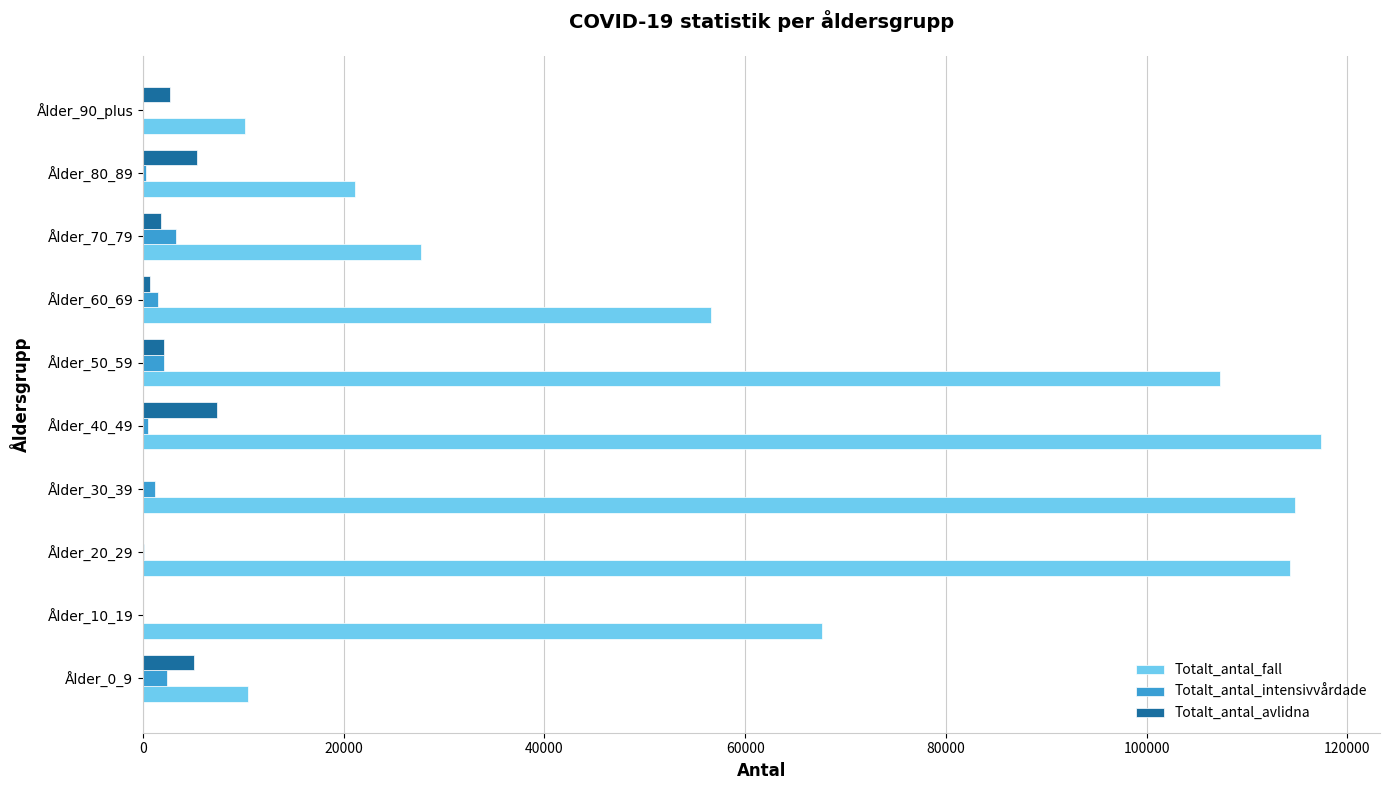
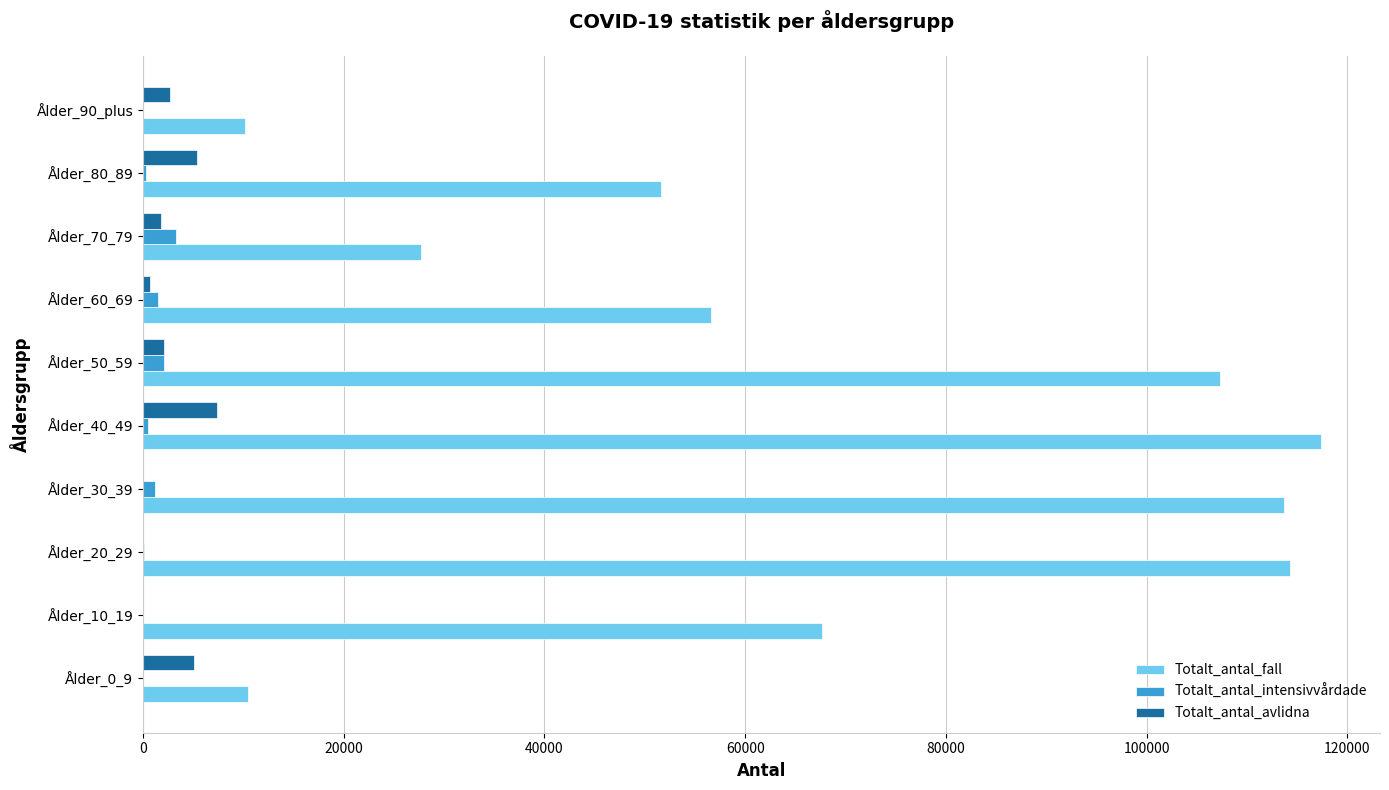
Totalt_antal_fall, Ålder_80_89: 21100 -> 51700
Totalt_antal_fall, Ålder_30_39: 114700 -> 113700
Totalt_antal_intensivvårdade, Ålder_0_9: 2400 -> 0
